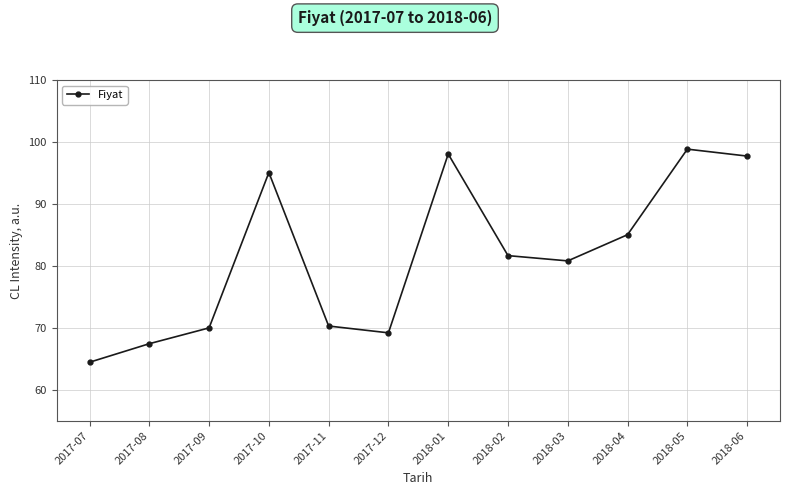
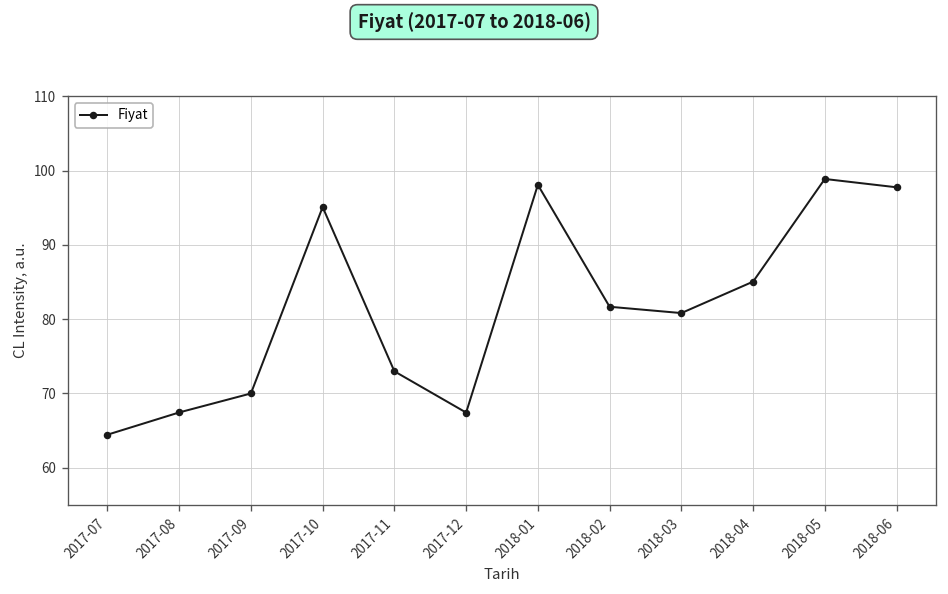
2017-11: 70 -> 73
2017-12: 69 -> 67
